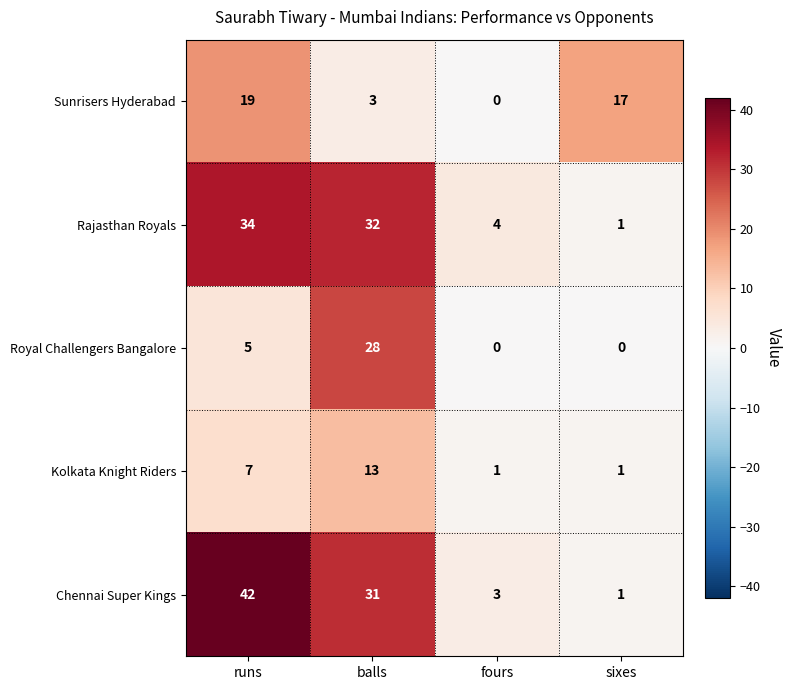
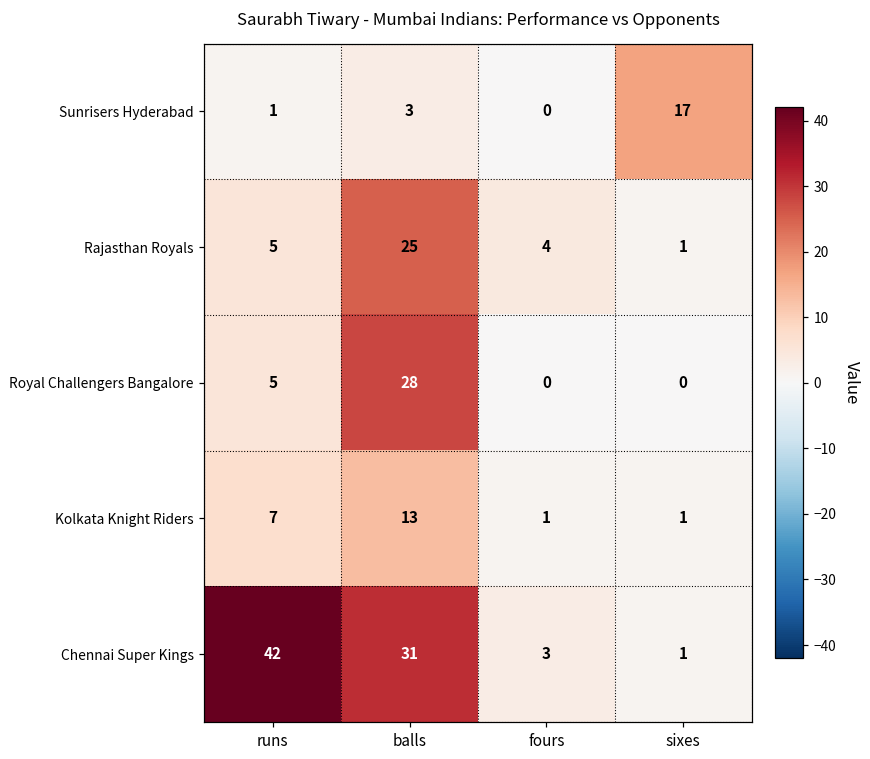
Sunrisers Hyderabad, runs: 19 -> 1
Rajasthan Royals, runs: 34 -> 5
Rajasthan Royals, balls: 32 -> 25
